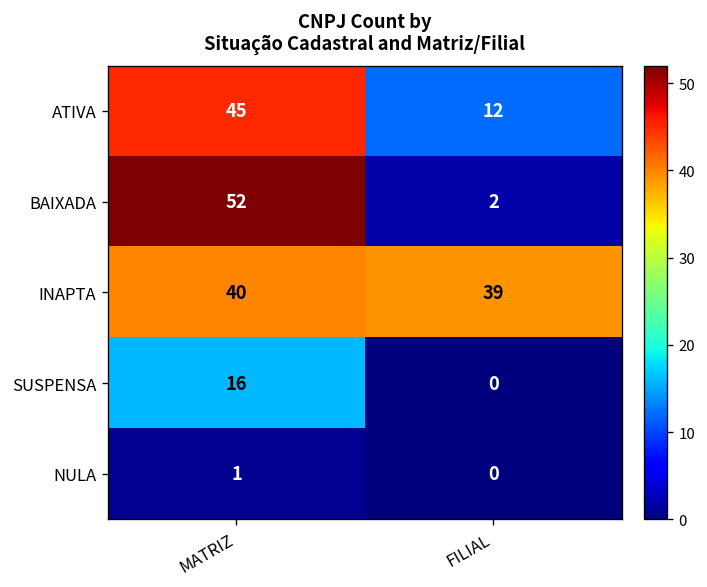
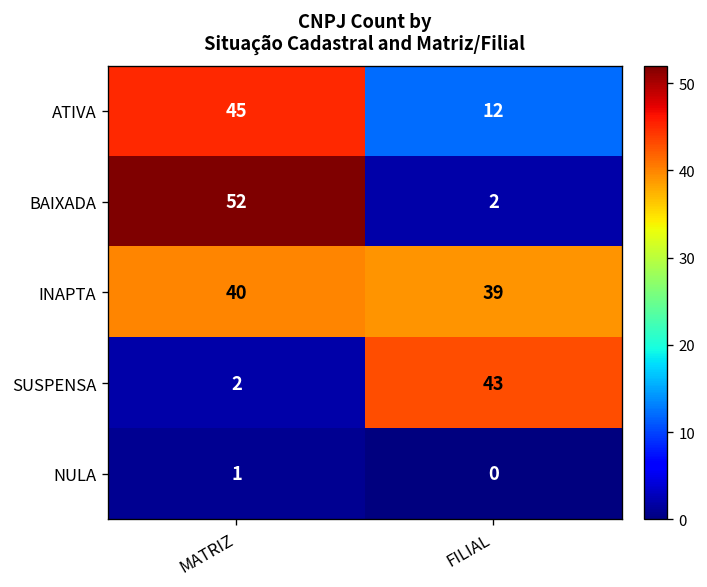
SUSPENSA, MATRIZ: 16 -> 2
SUSPENSA, FILIAL: 0 -> 43
